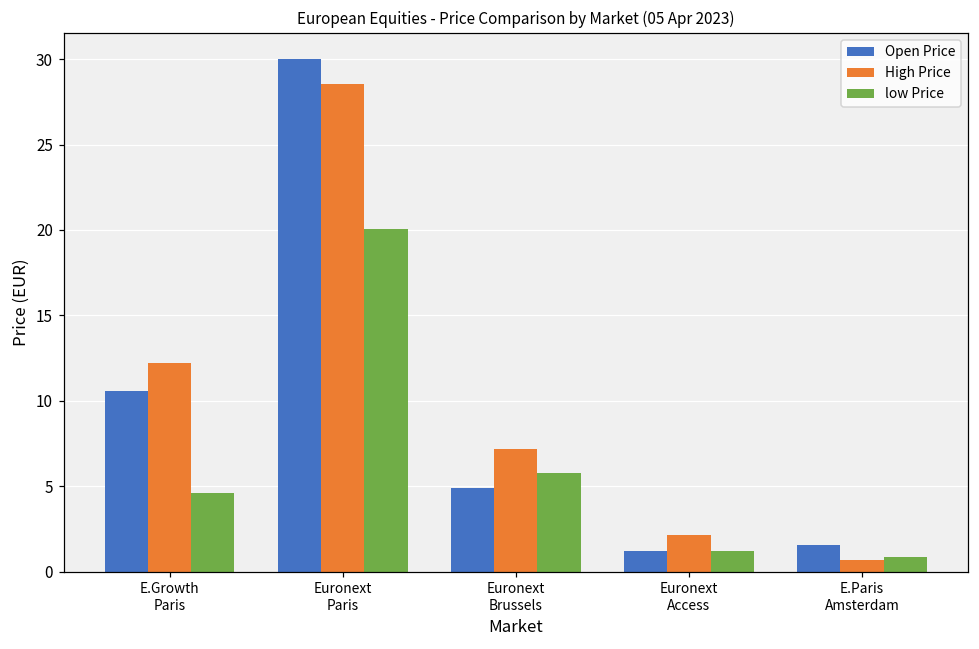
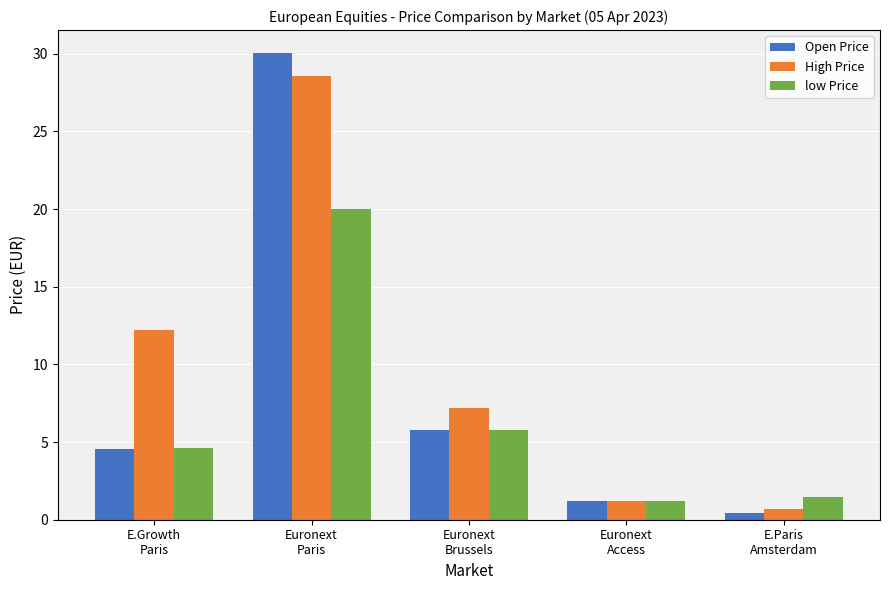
Open Price, E.Growth Paris: 10.6 -> 4.5
Open Price, Euronext Brussels: 4.9 -> 5.8
High Price, Euronext Access: 2.1 -> 1.2
Open Price, E.Paris Amsterdam: 1.6 -> 0.4
low Price, E.Paris Amsterdam: 0.9 -> 1.5
